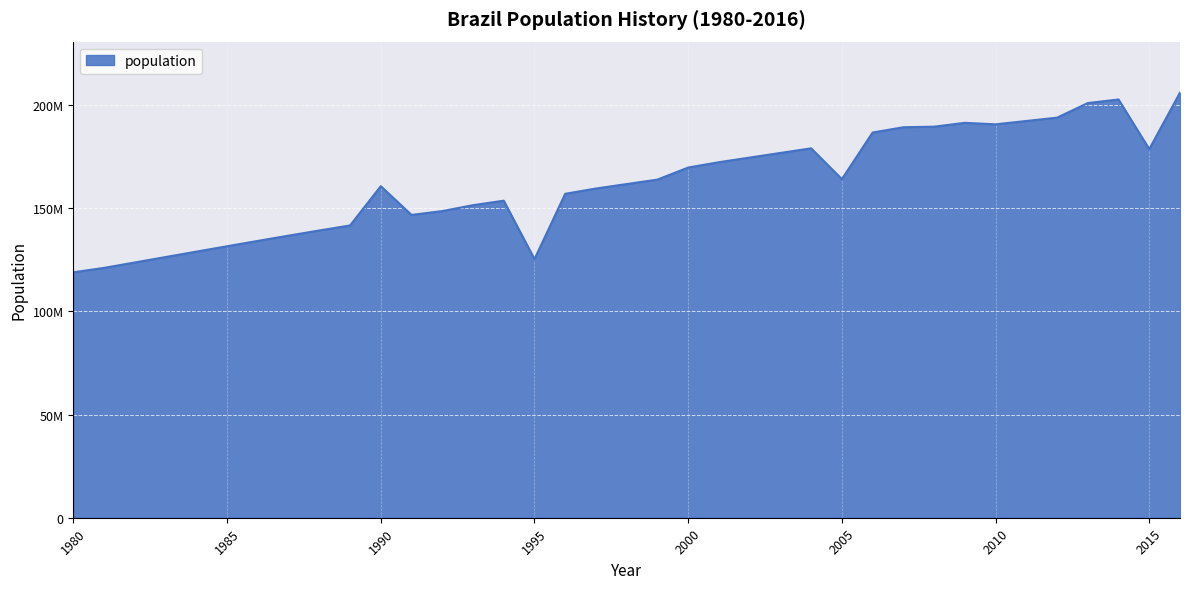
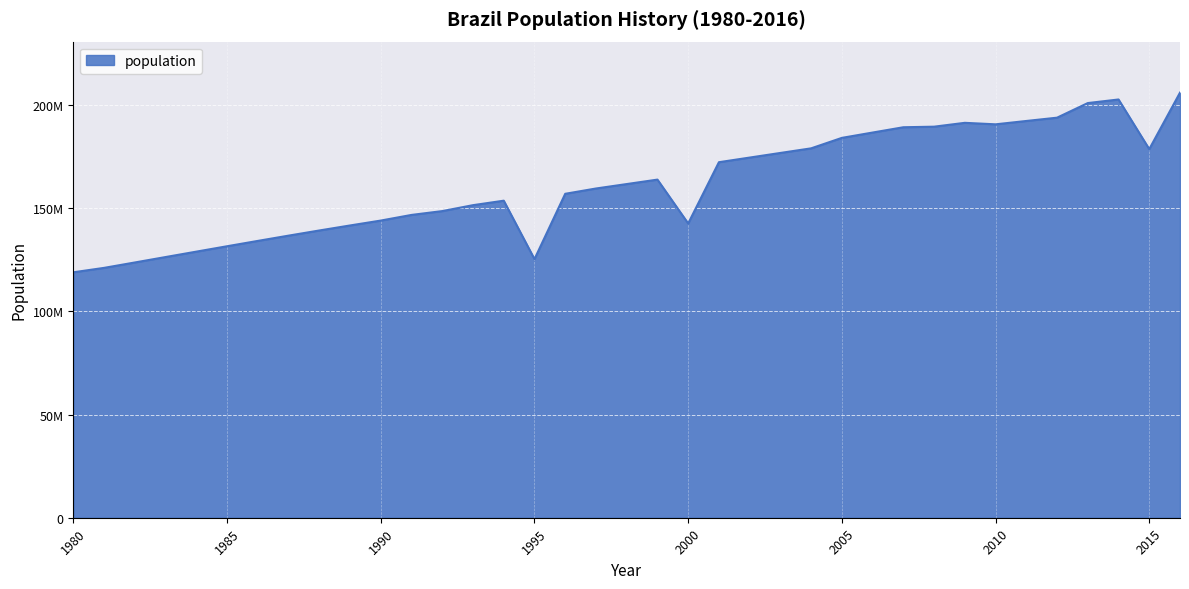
1990: 161000000 -> 144000000
2000: 170000000 -> 143000000
2005: 164000000 -> 184000000
